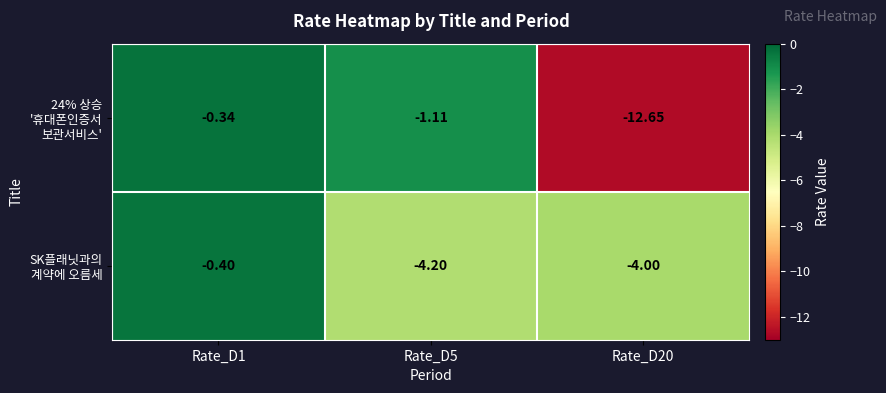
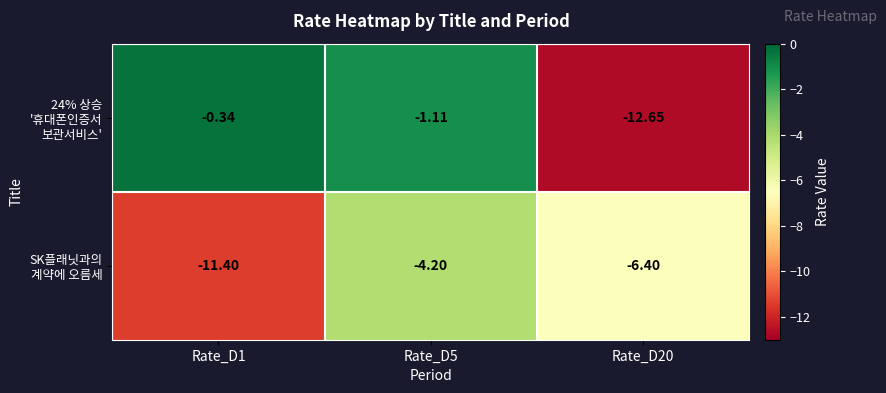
SK플래닛과의 계약에 오름세, Rate_D1: -0.40 -> -11.40
SK플래닛과의 계약에 오름세, Rate_D20: -4.00 -> -6.40
